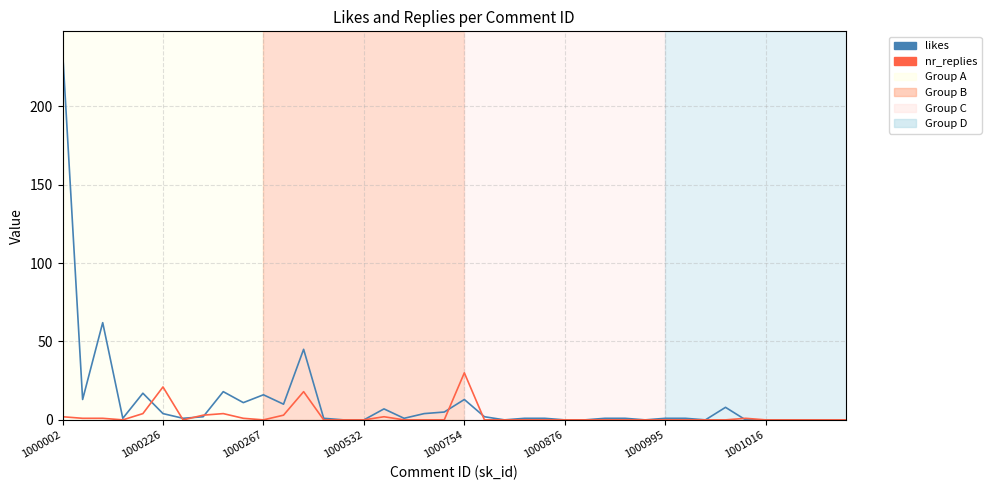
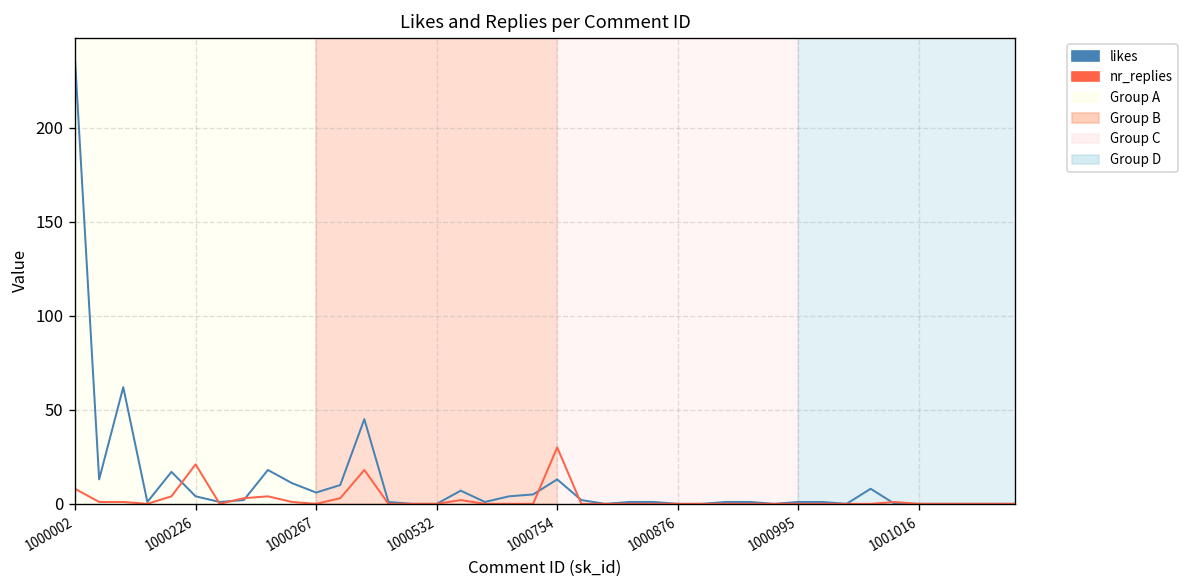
nr_replies, 1000002: 2 -> 8
likes, 1000267: 16 -> 6
